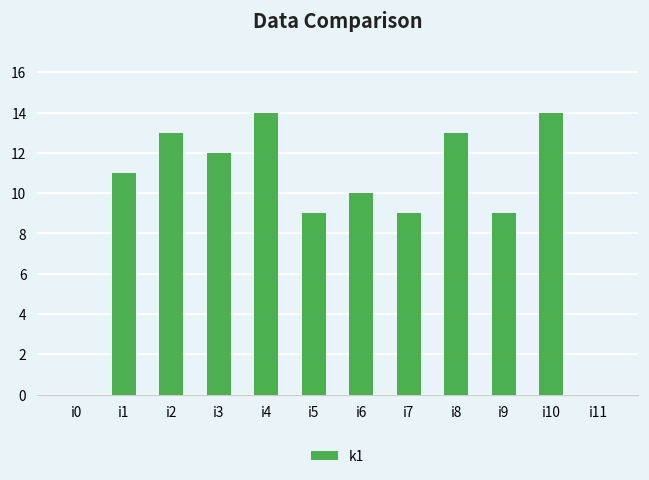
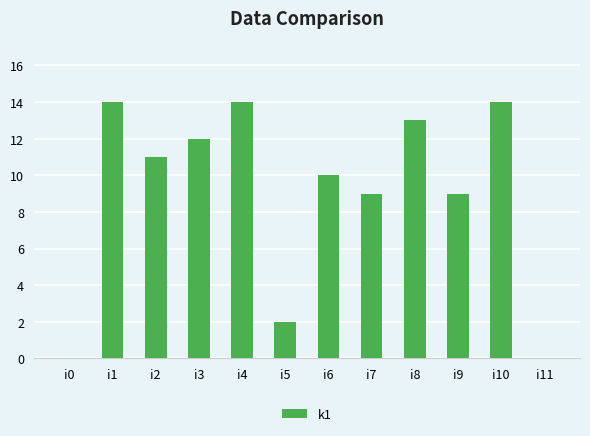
i1: 11 -> 14
i2: 13 -> 11
i5: 9 -> 2
